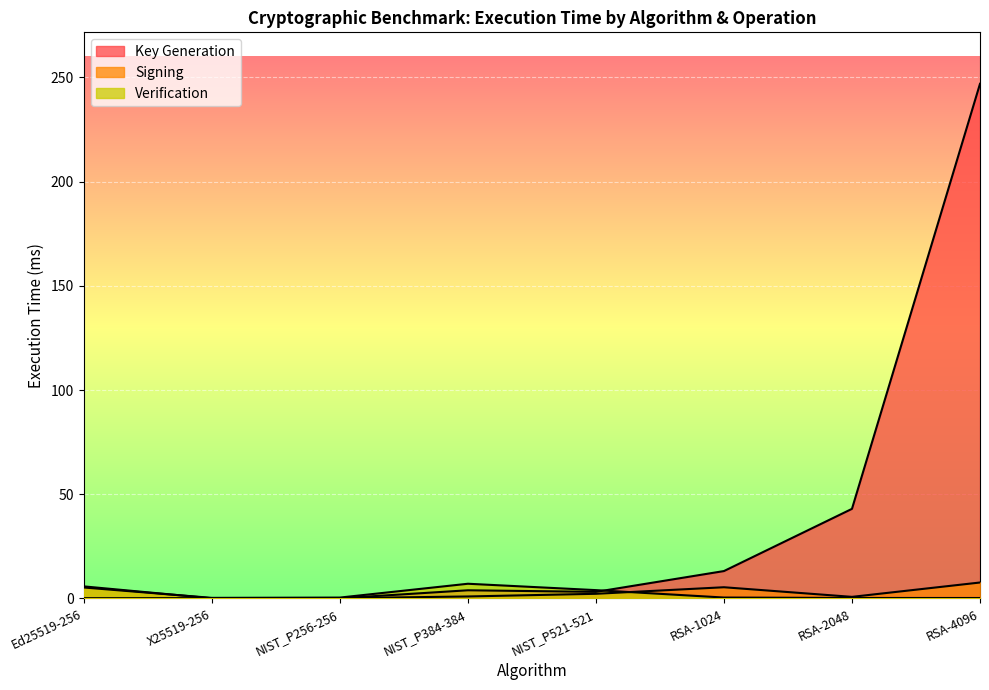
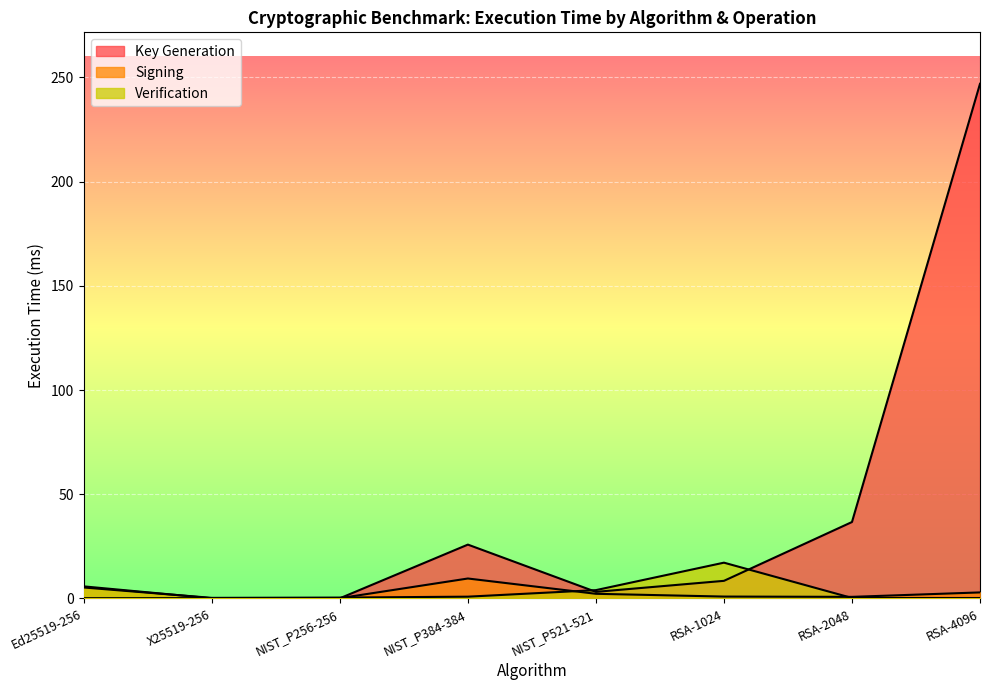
Key Generation, NIST_P384-384: 4 -> 26
Signing, NIST_P384-384: 1 -> 10
Verification, NIST_P384-384: 7 -> 1
Key Generation, RSA-1024: 13 -> 8
Signing, RSA-1024: 5 -> 1
Verification, RSA-1024: 0 -> 17
Key Generation, RSA-2048: 43 -> 37
Signing, RSA-4096: 8 -> 3
